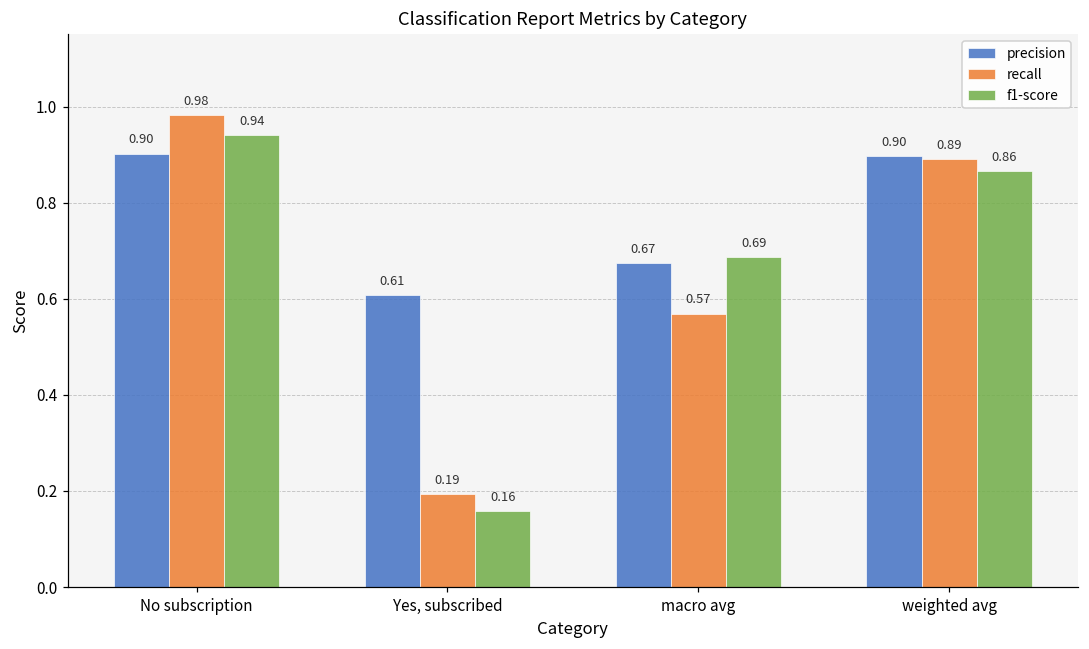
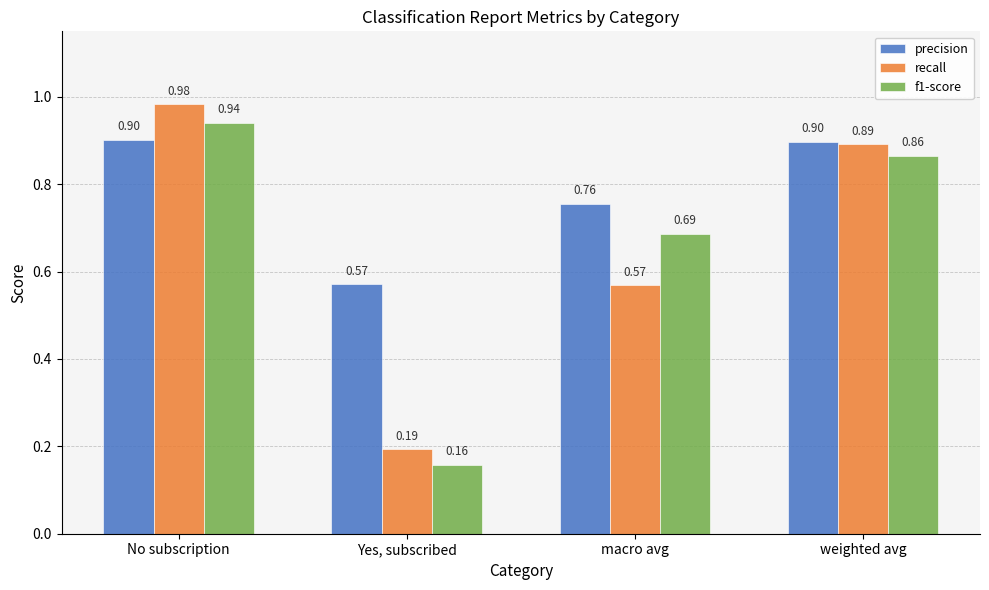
precision, Yes, subscribed: 0.61 -> 0.57
precision, macro avg: 0.67 -> 0.76
